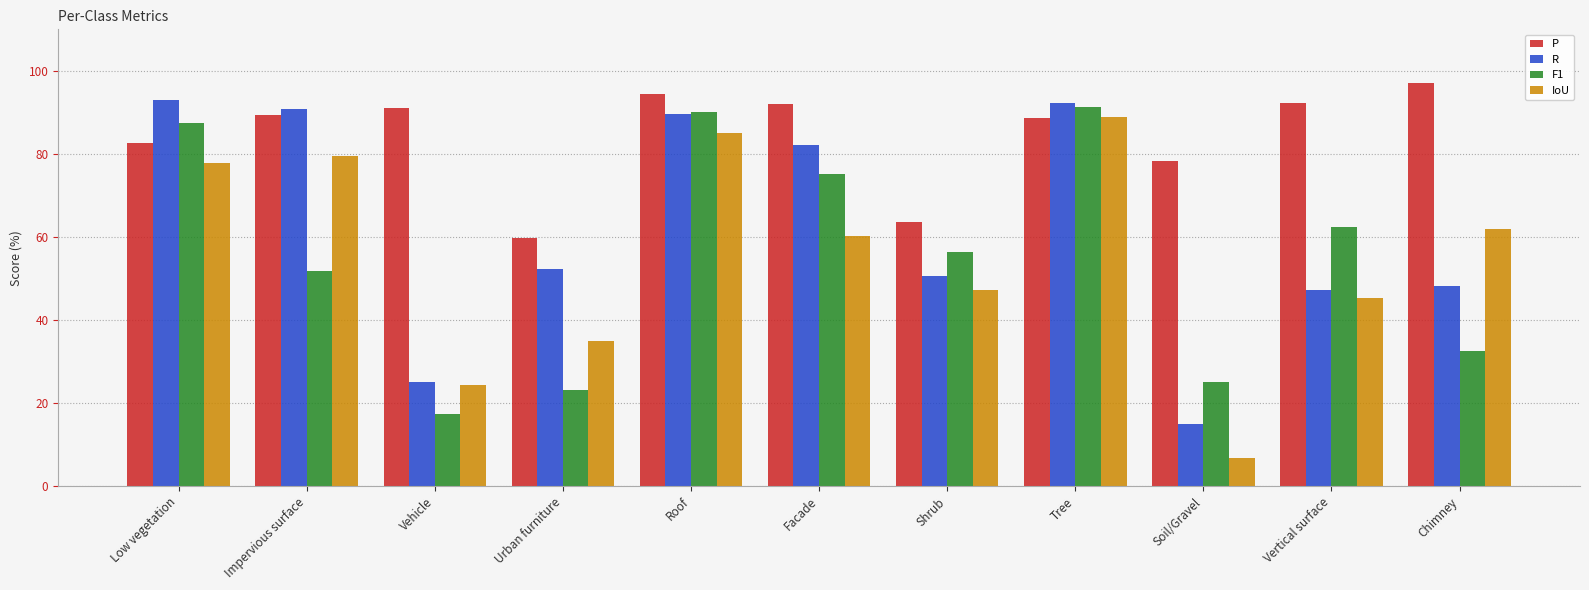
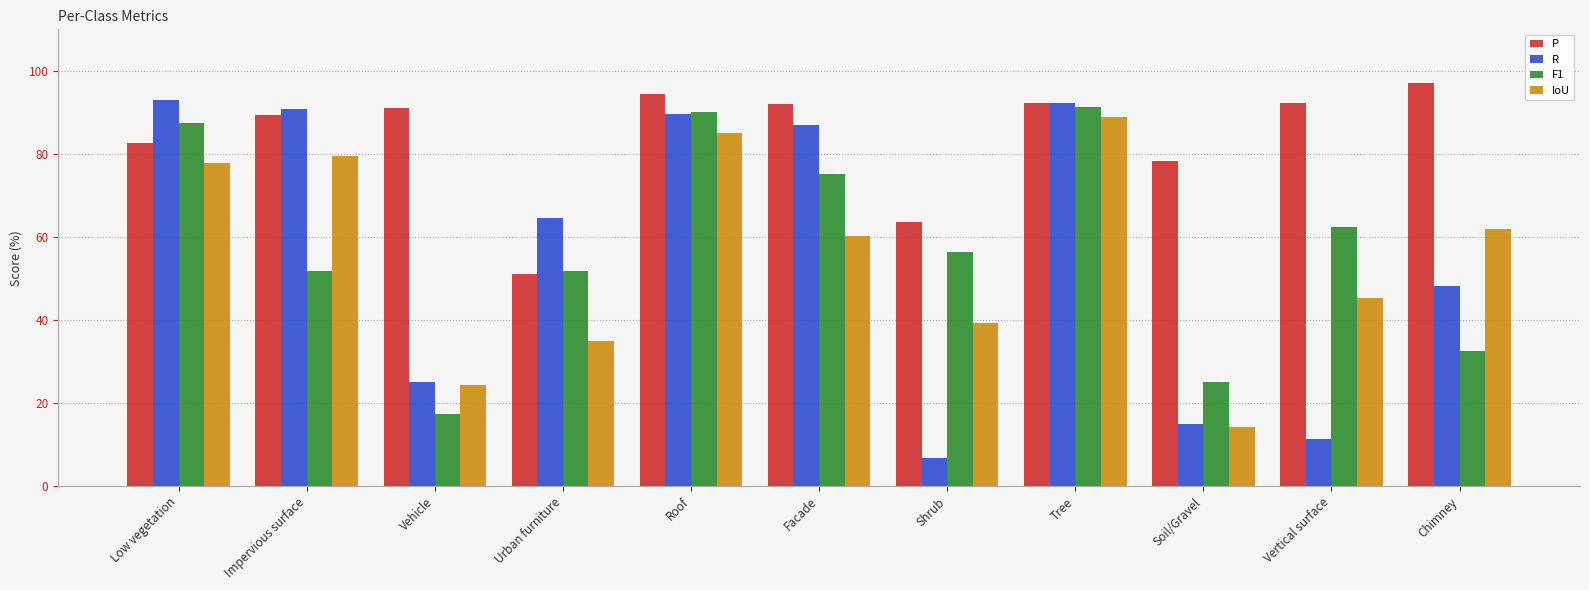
P, Urban furniture: 60 -> 51
R, Urban furniture: 52 -> 65
F1, Urban furniture: 23 -> 52
R, Facade: 82 -> 87
R, Shrub: 51 -> 7
IoU, Shrub: 47 -> 39
P, Tree: 89 -> 92
IoU, Soil/Gravel: 7 -> 14
R, Vertical surface: 47 -> 11
